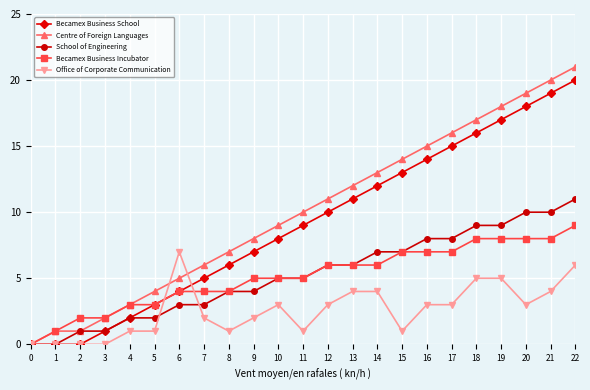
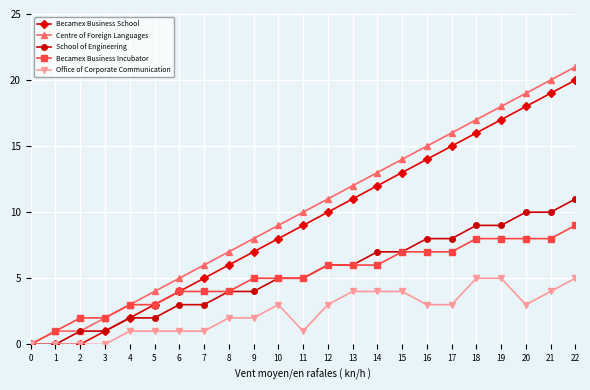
Office of Corporate Communication, 6: 7 -> 1
Office of Corporate Communication, 7: 2 -> 1
Office of Corporate Communication, 8: 1 -> 2
Office of Corporate Communication, 15: 1 -> 4
Office of Corporate Communication, 22: 6 -> 5
